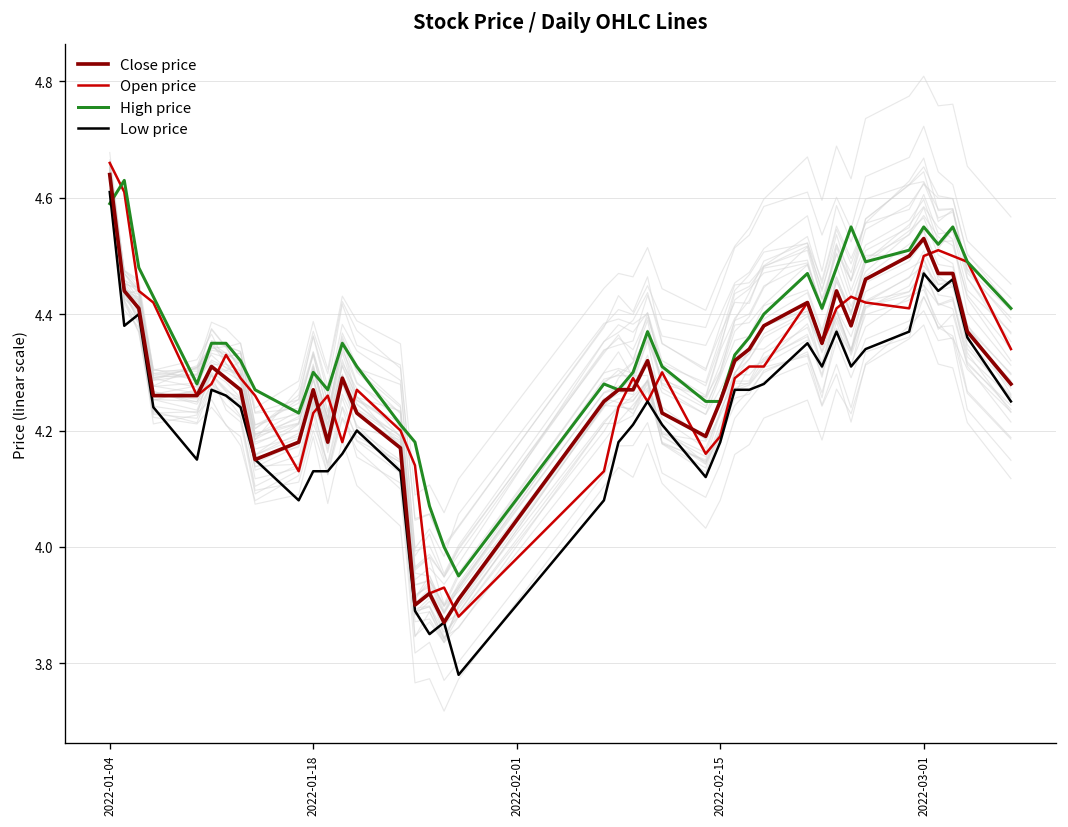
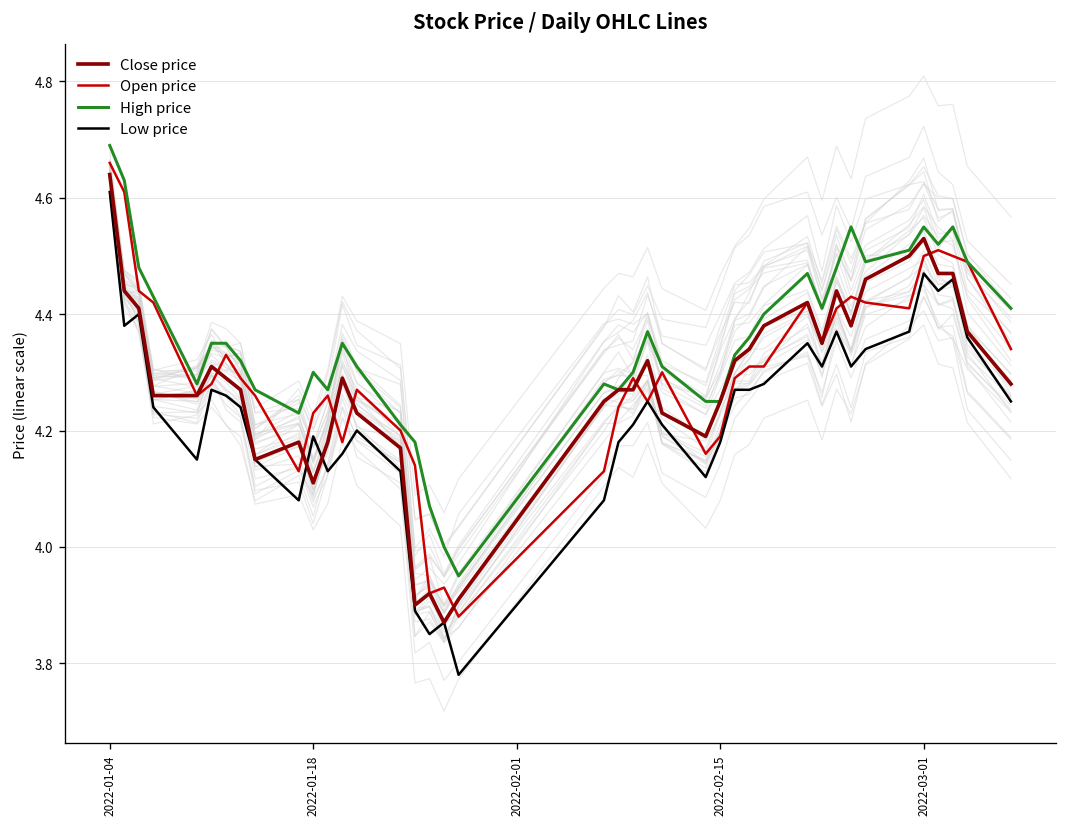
High price, 2022-01-04: 4.59 -> 4.69
Close price, 2022-01-18: 4.27 -> 4.11
Low price, 2022-01-18: 4.13 -> 4.19
